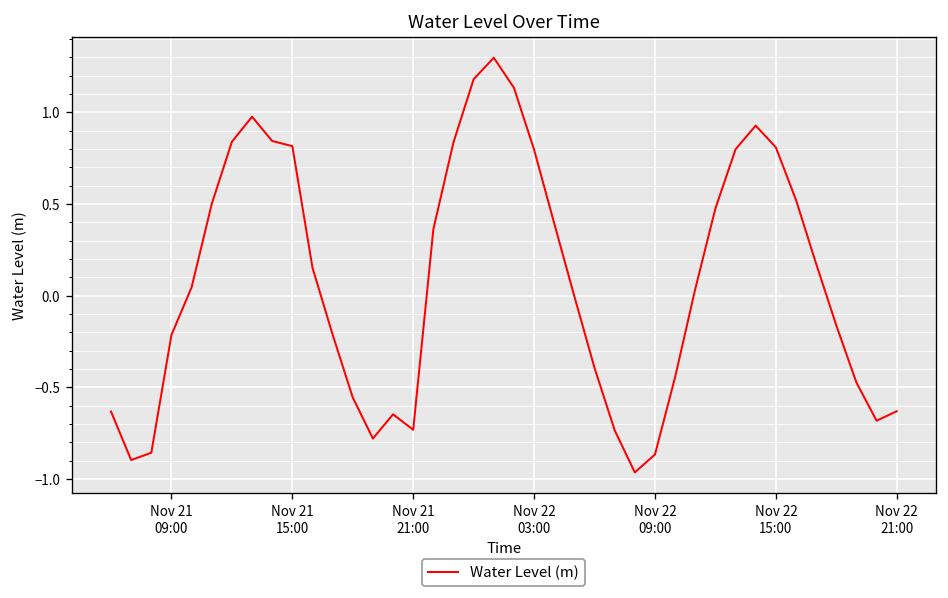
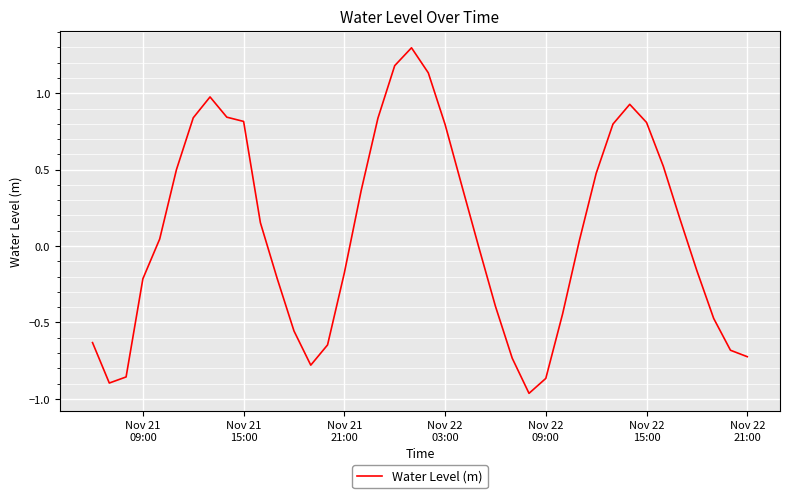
Nov 21 21:00: -0.73 -> -0.18
Nov 22 21:00: -0.63 -> -0.72
